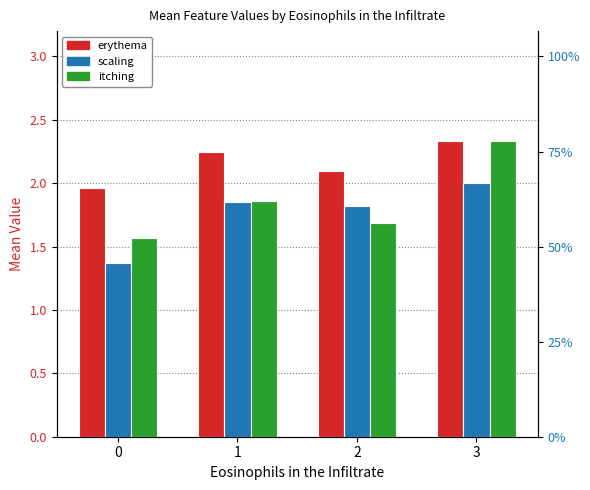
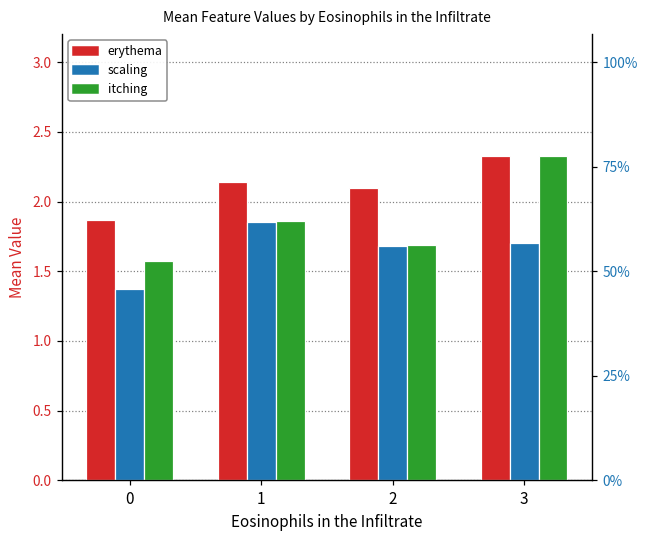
erythema, 0: 1.96 -> 1.87
erythema, 1: 2.25 -> 2.14
scaling, 2: 1.82 -> 1.68
scaling, 3: 2.0 -> 1.7
